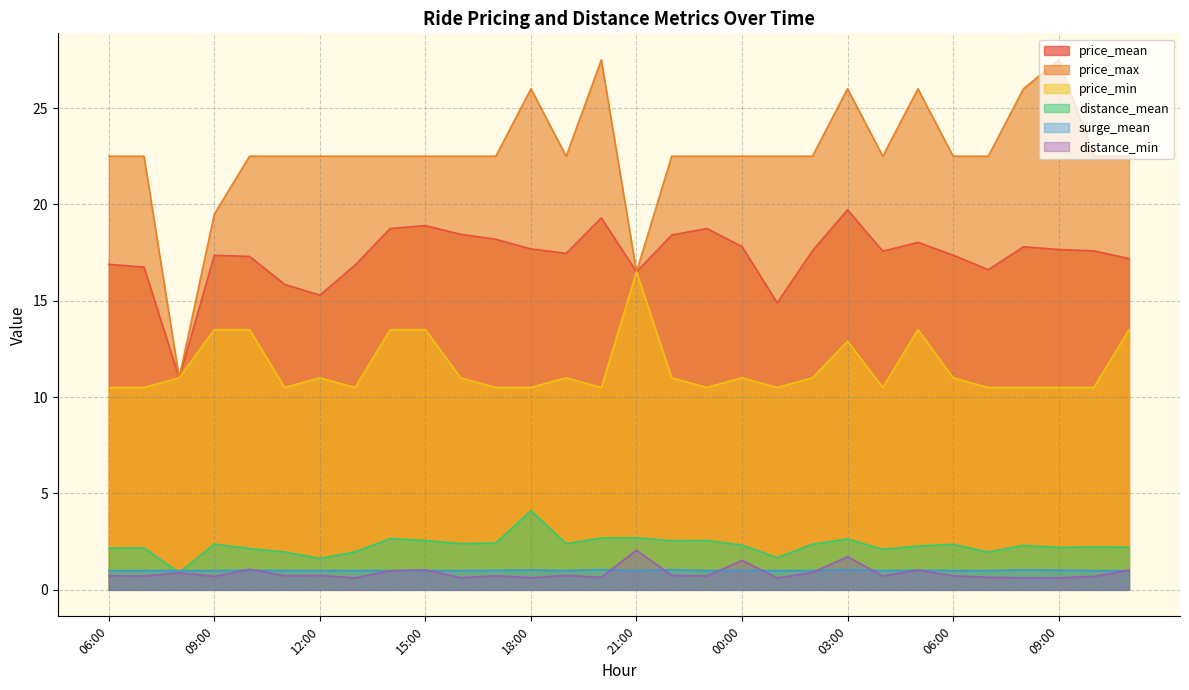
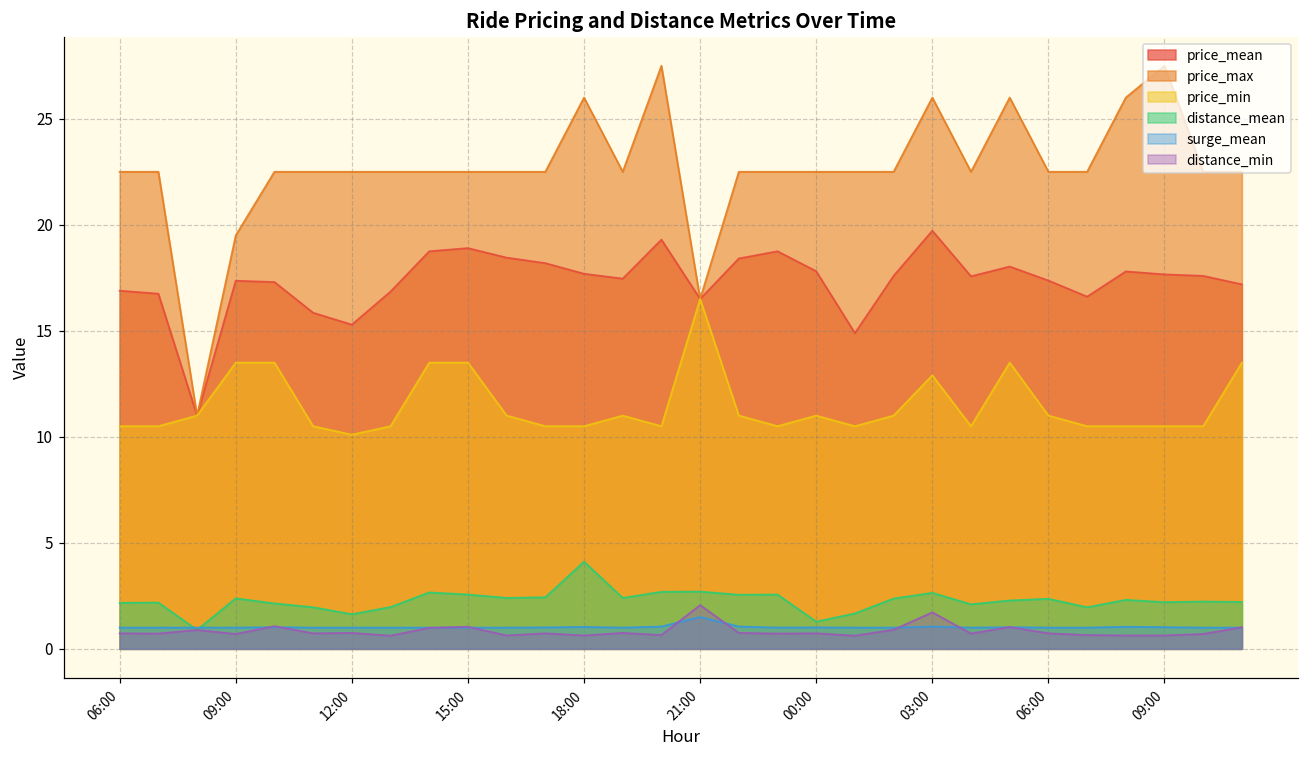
price_min, 12:00: 11.0 -> 10.1
surge_mean, 21:00: 1.0 -> 1.5
distance_mean, 00:00: 2.3 -> 1.3
distance_min, 00:00: 1.5 -> 0.7
